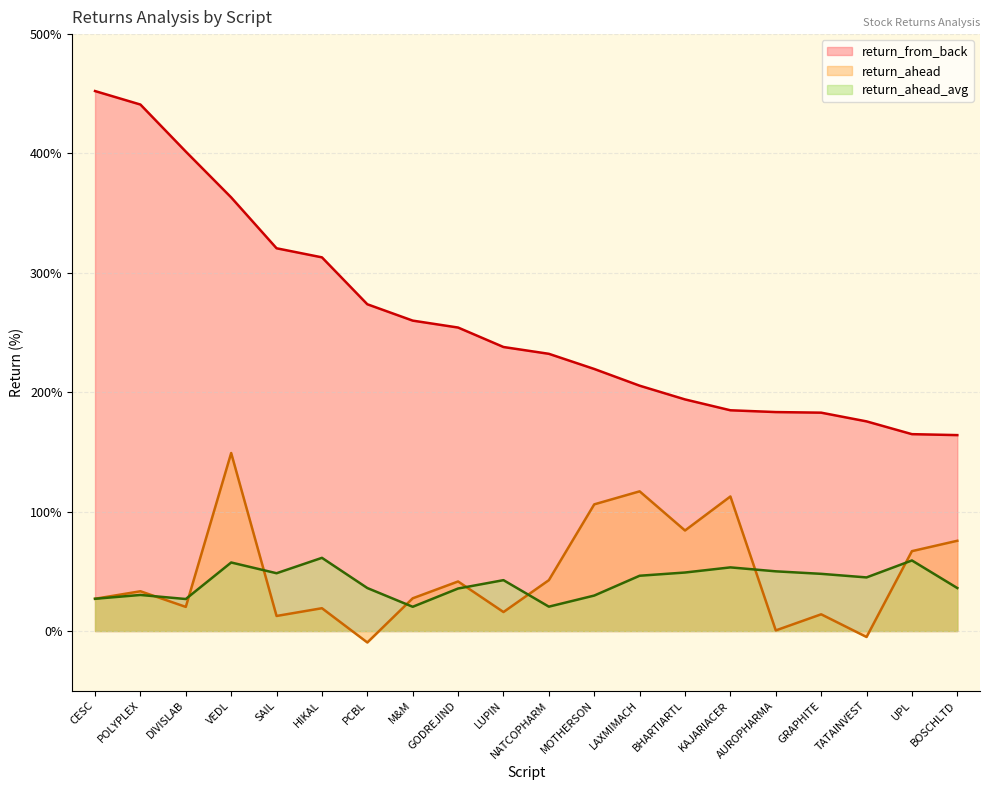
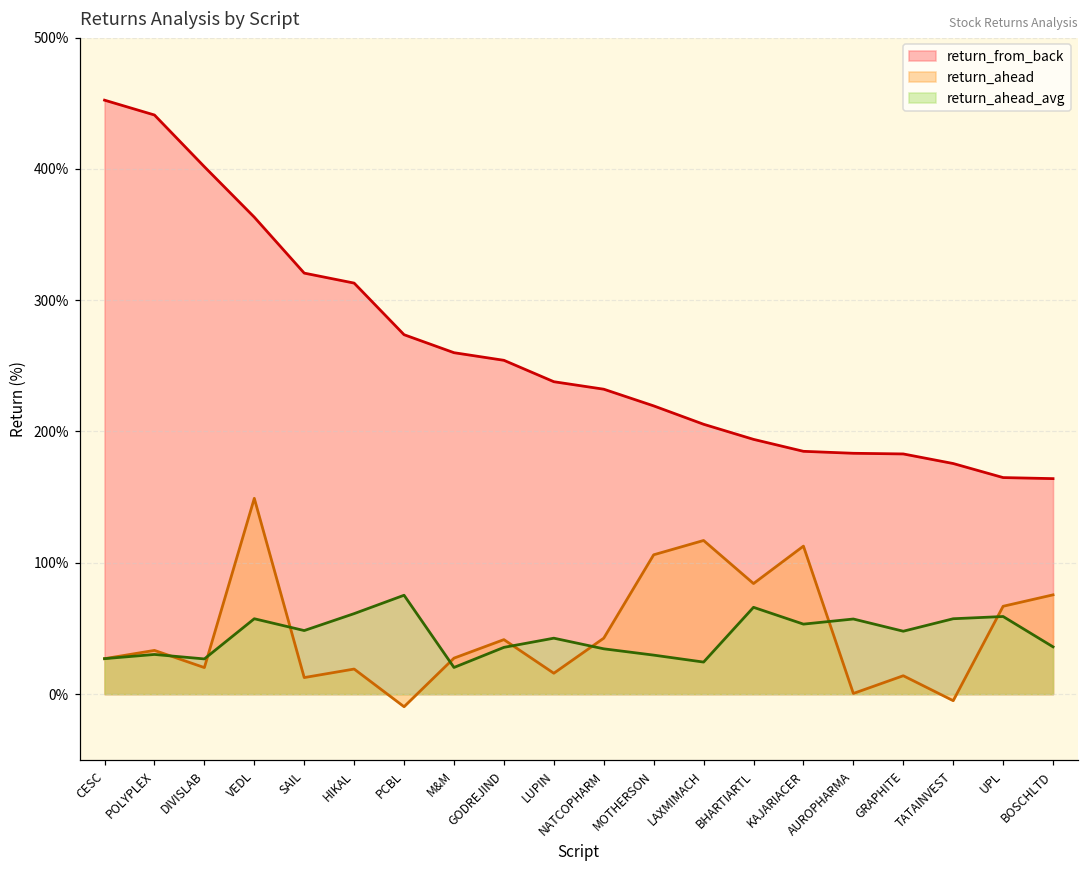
return_ahead_avg, PCBL: 36% -> 75%
return_ahead_avg, NATCOPHARM: 20% -> 35%
return_ahead_avg, LAXMIMACH: 46% -> 24%
return_ahead_avg, BHARTIARTL: 49% -> 66%
return_ahead_avg, AUROPHARMA: 50% -> 57%
return_ahead_avg, TATAINVEST: 45% -> 57%
